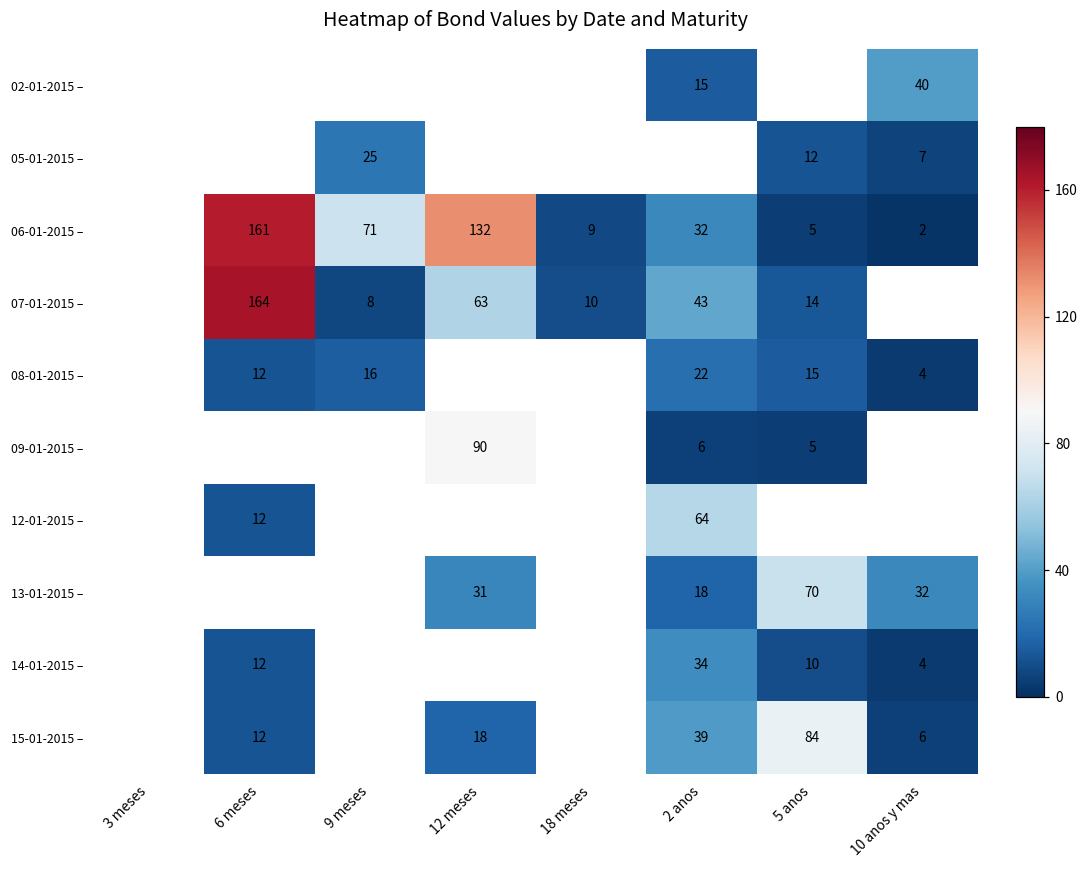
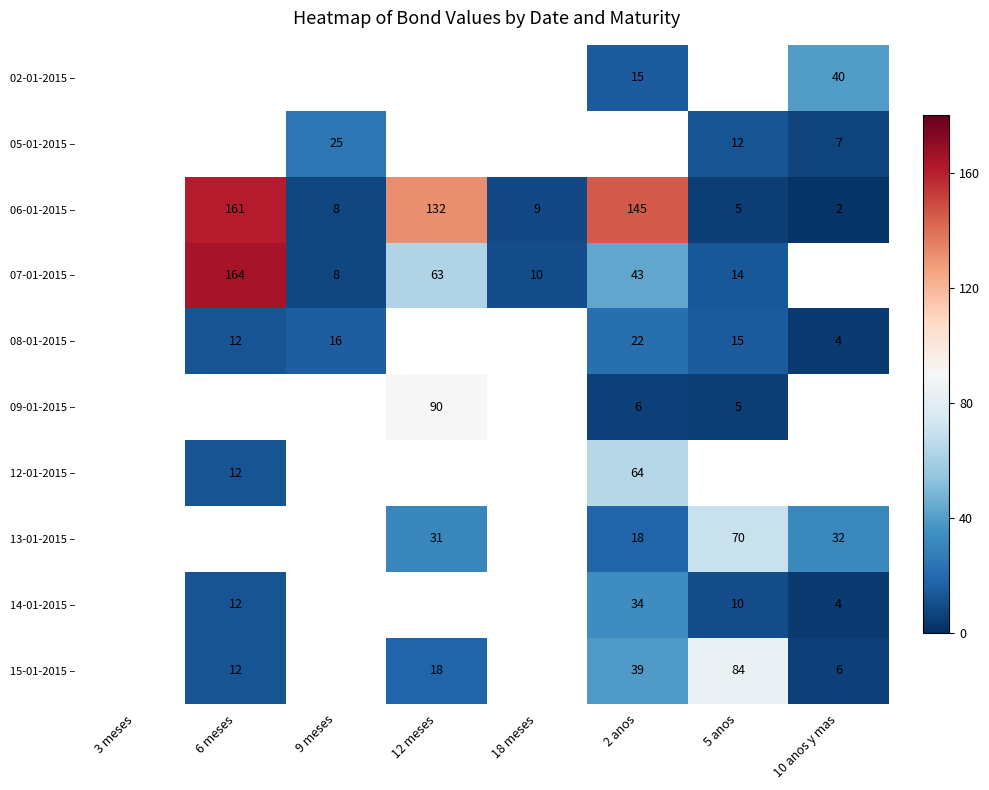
06-01-2015 –, 9 meses: 71 -> 8
06-01-2015 –, 2 anos: 32 -> 145
